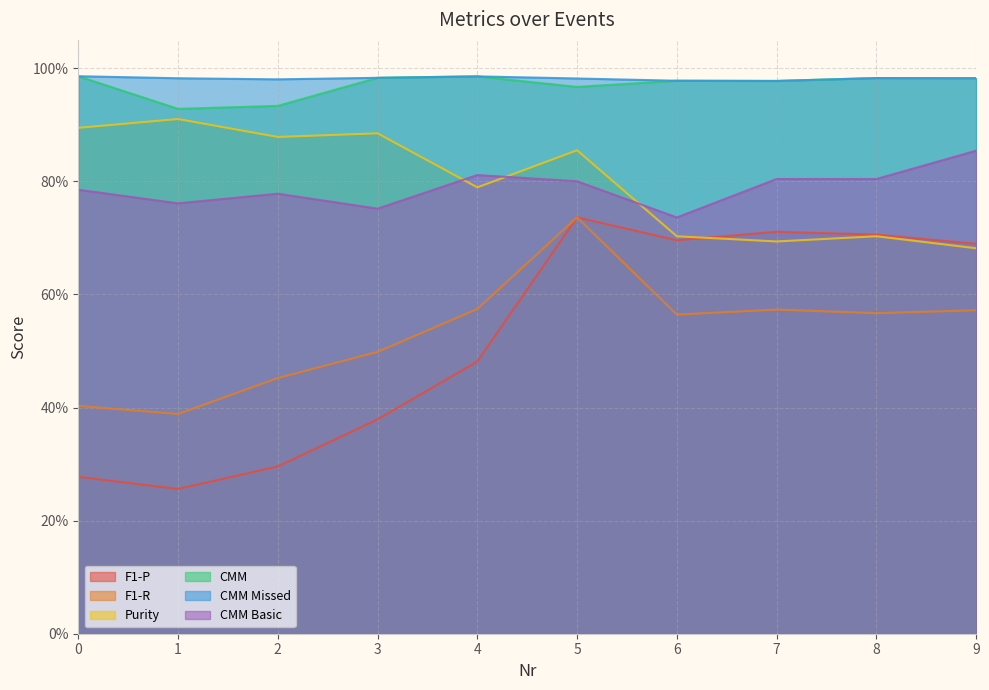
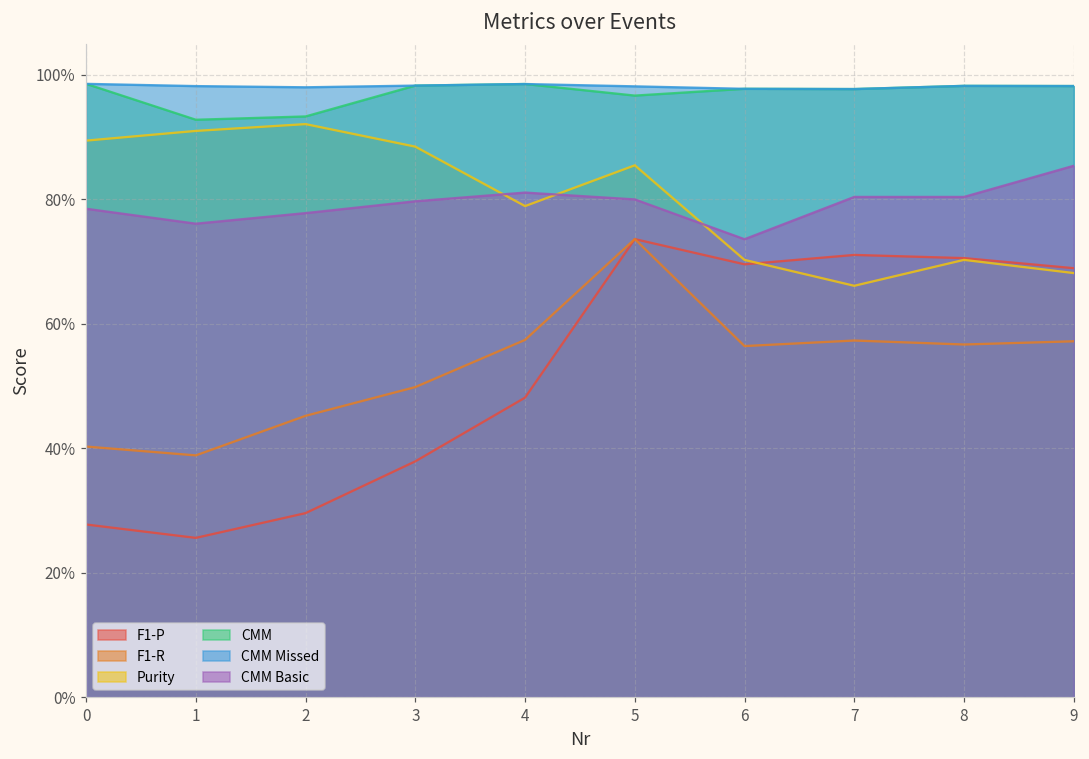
Purity, 2: 88% -> 92%
CMM Basic, 3: 75% -> 80%
Purity, 7: 69% -> 66%
